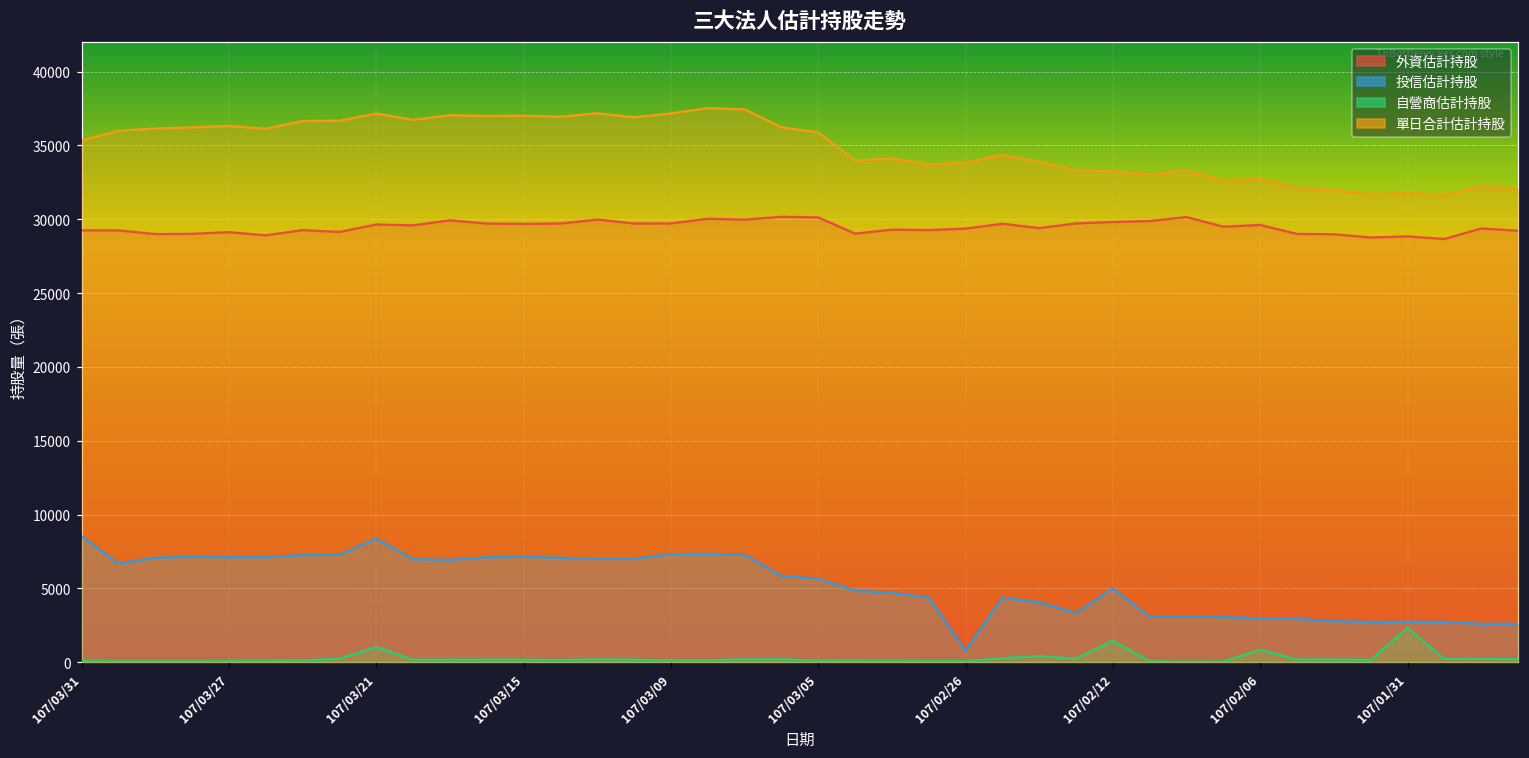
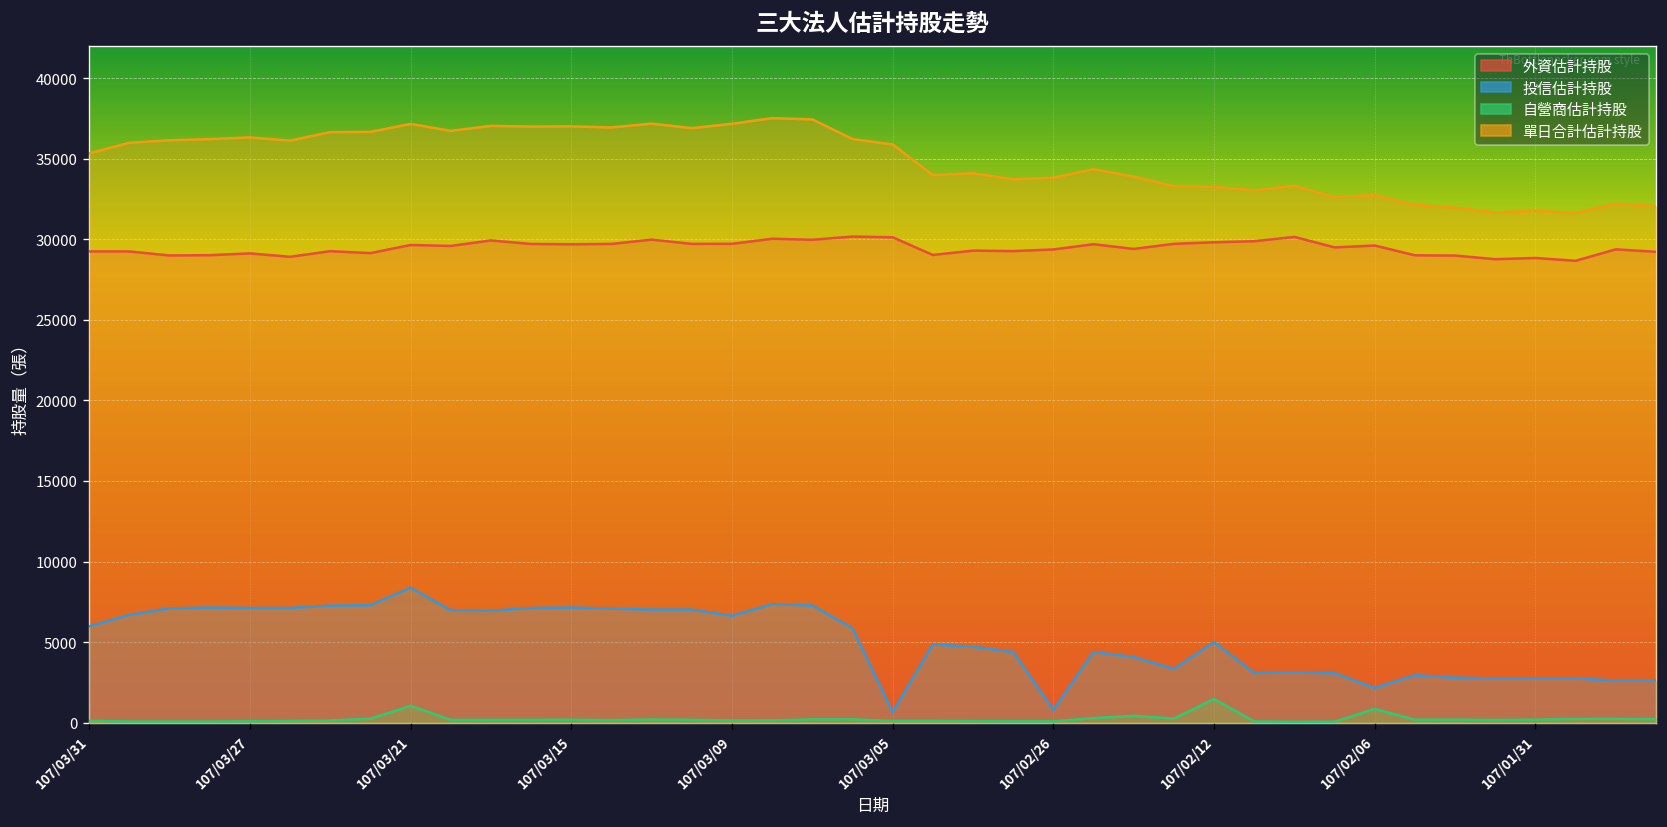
投信估計持股, 107/03/31: 8500 -> 6000
投信估計持股, 107/03/09: 7300 -> 6600
投信估計持股, 107/03/05: 5700 -> 600
投信估計持股, 107/02/06: 3000 -> 2200
自營商估計持股, 107/01/31: 2300 -> 200
